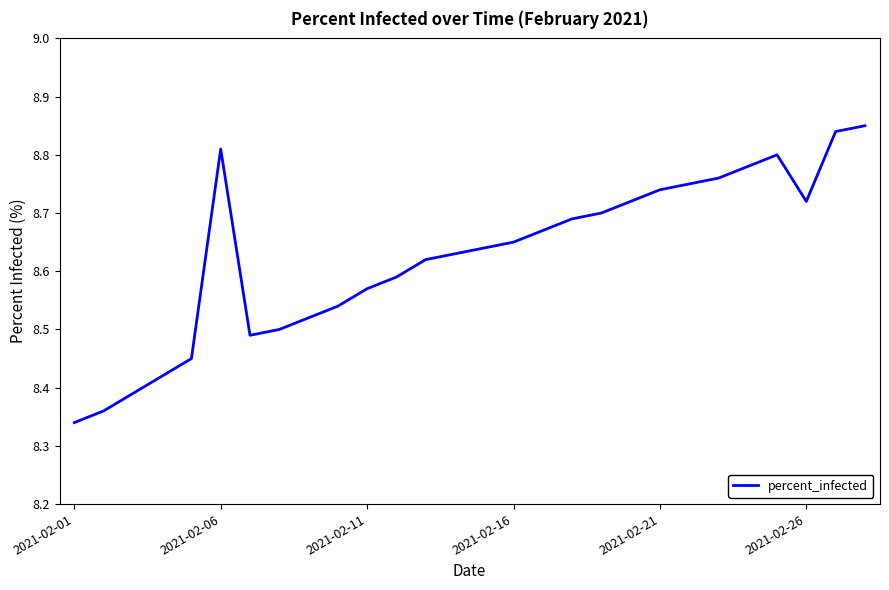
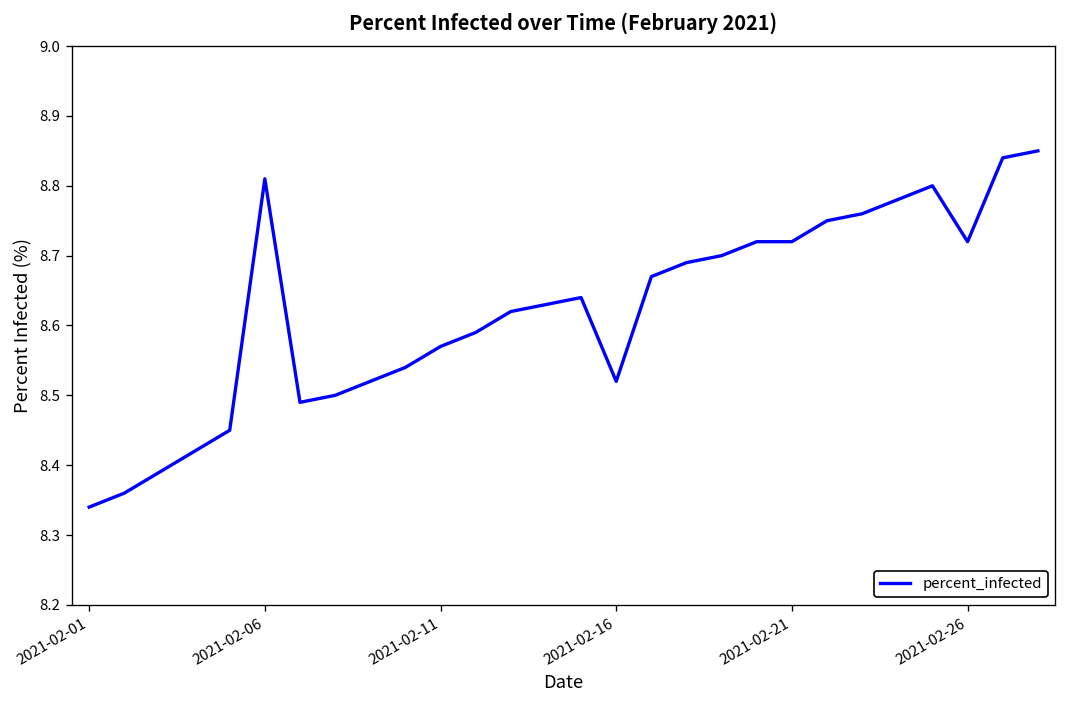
2021-02-16: 8.65 -> 8.52
2021-02-21: 8.74 -> 8.72
